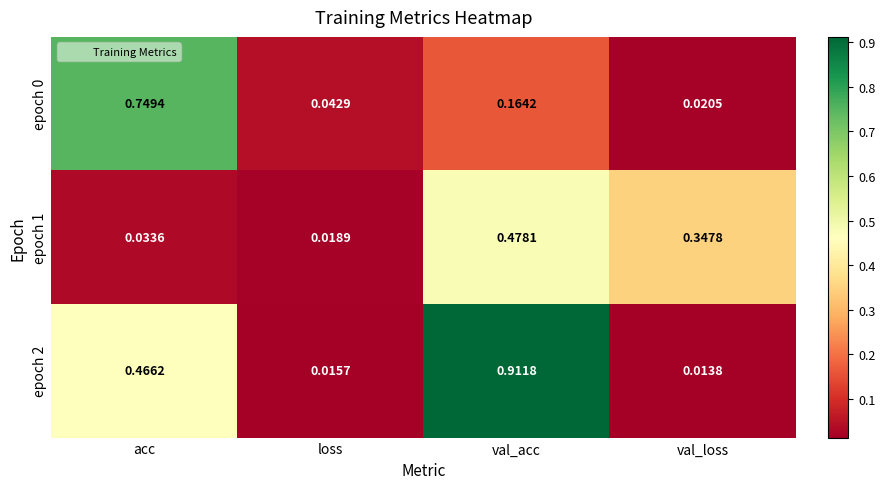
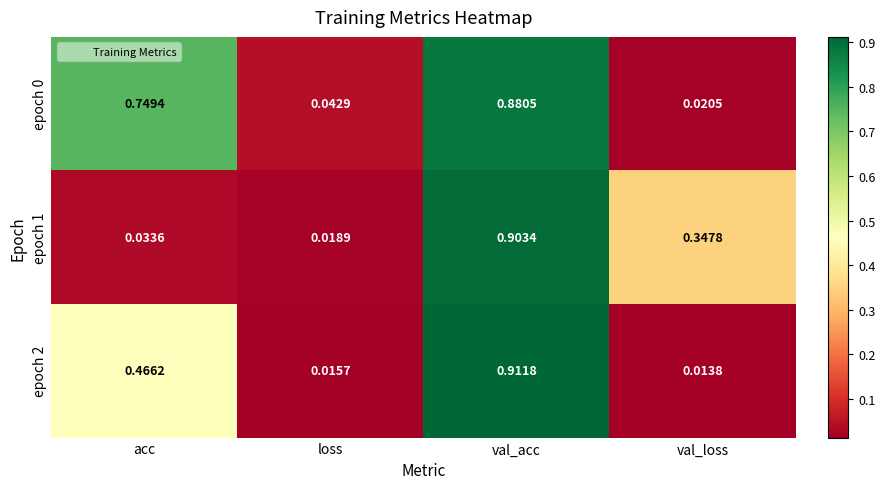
epoch 0, val_acc: 0.1642 -> 0.8805
epoch 1, val_acc: 0.4781 -> 0.9034
